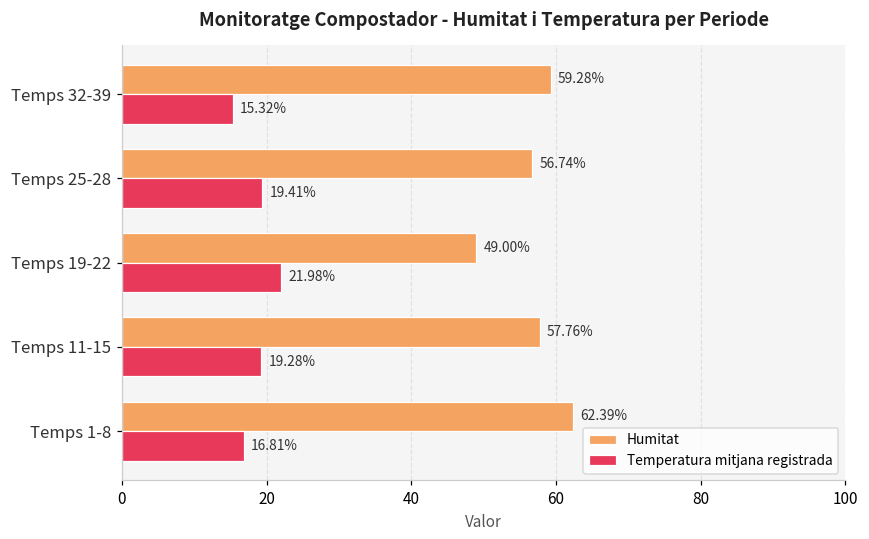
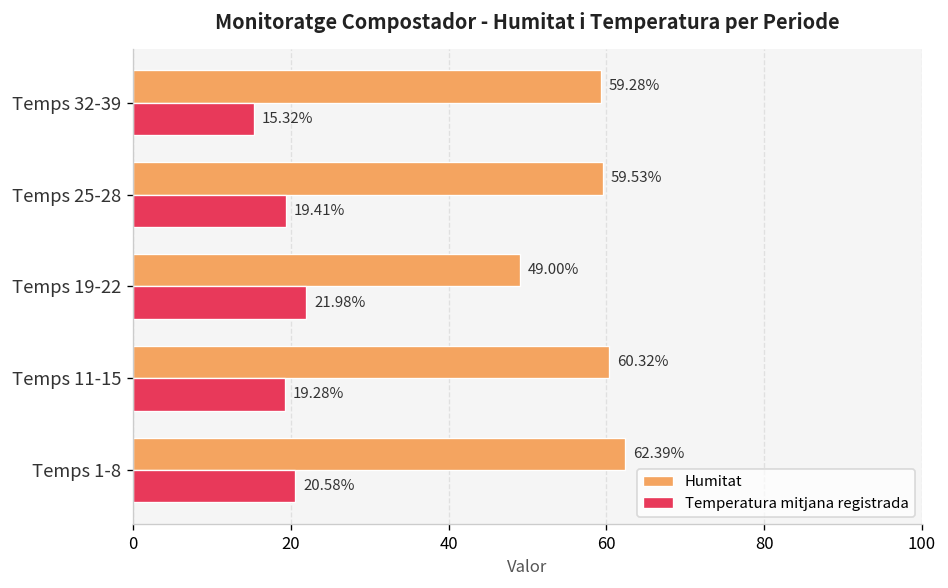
Humitat, Temps 25-28: 56.74% -> 59.53%
Humitat, Temps 11-15: 57.76% -> 60.32%
Temperatura mitjana registrada, Temps 1-8: 16.81% -> 20.58%
